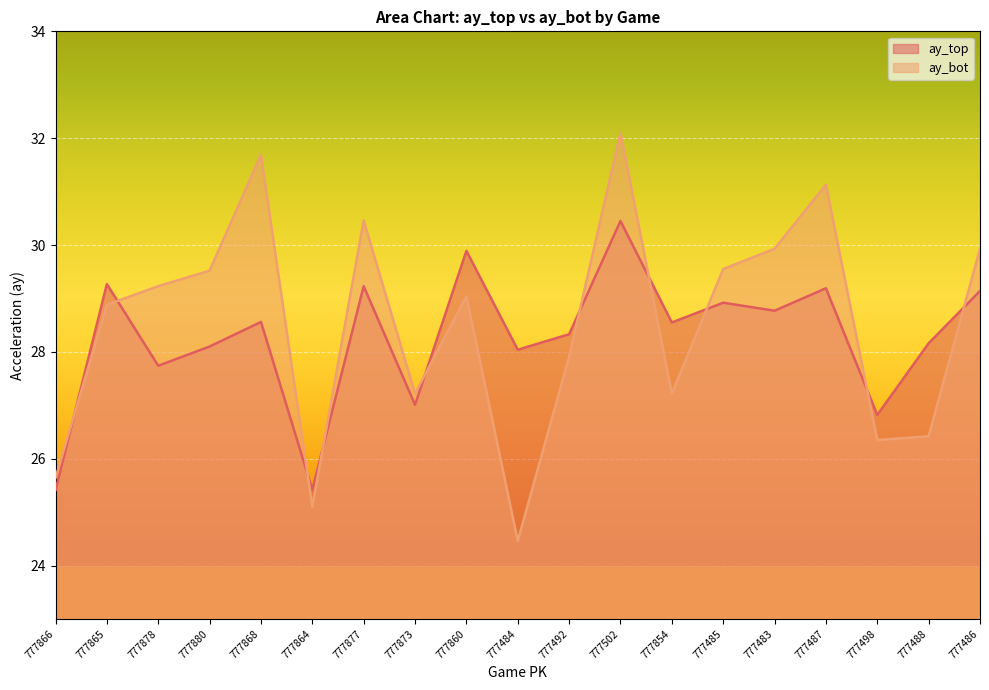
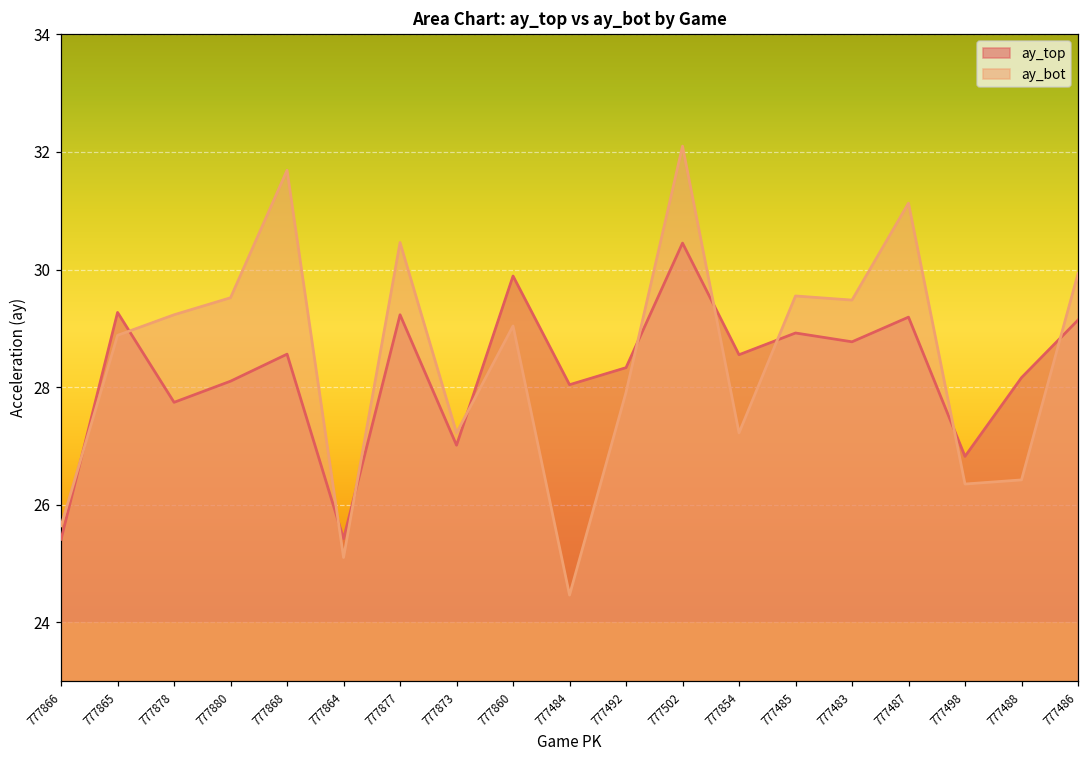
ay_bot, 777483: 29.9 -> 29.5
